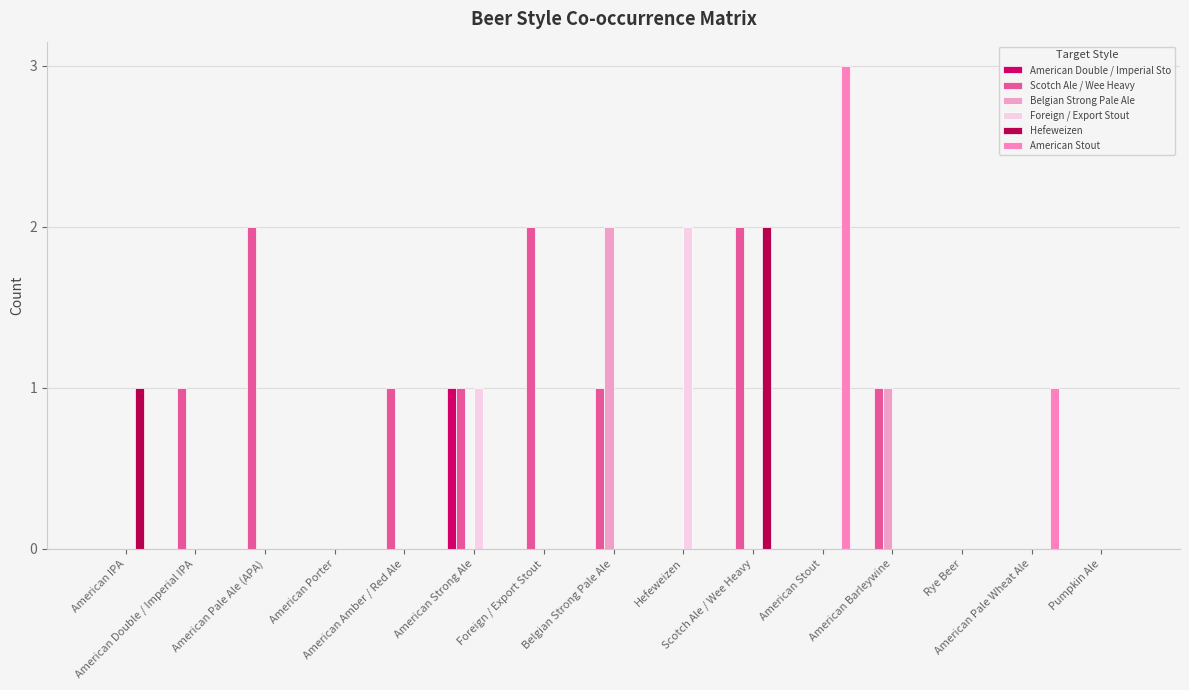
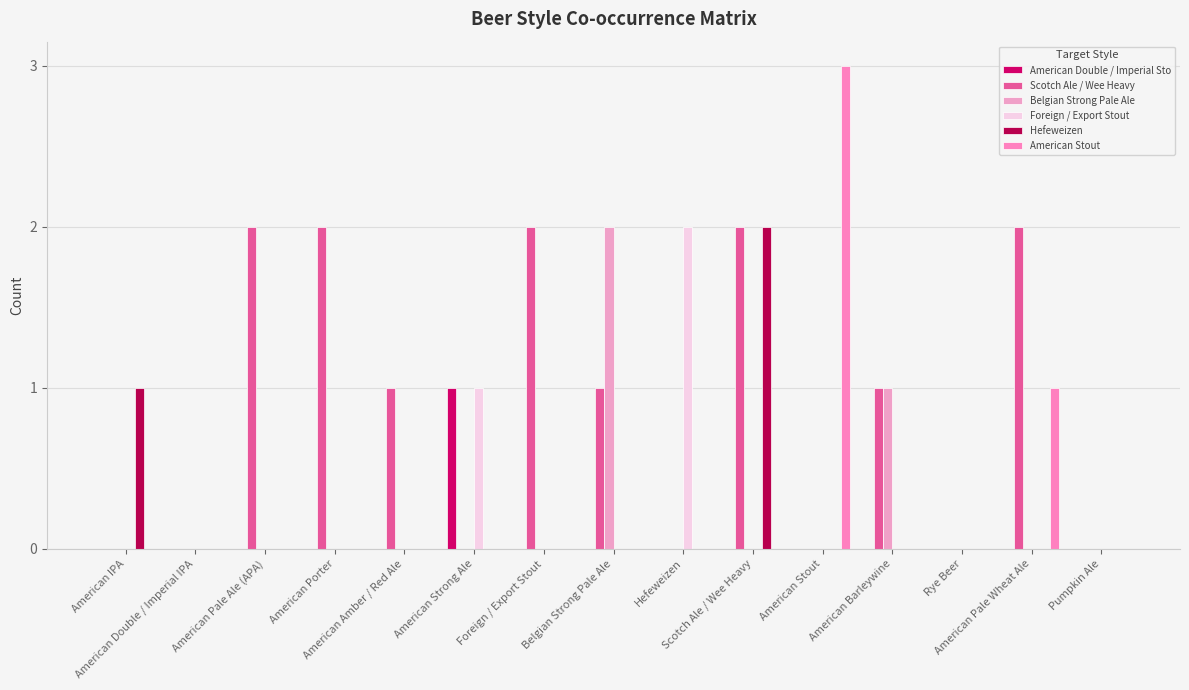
Scotch Ale / Wee Heavy, American Double / Imperial IPA: 1 -> 0
Scotch Ale / Wee Heavy, American Porter: 0 -> 2
Scotch Ale / Wee Heavy, American Strong Ale: 1 -> 0
Scotch Ale / Wee Heavy, American Pale Wheat Ale: 0 -> 2
